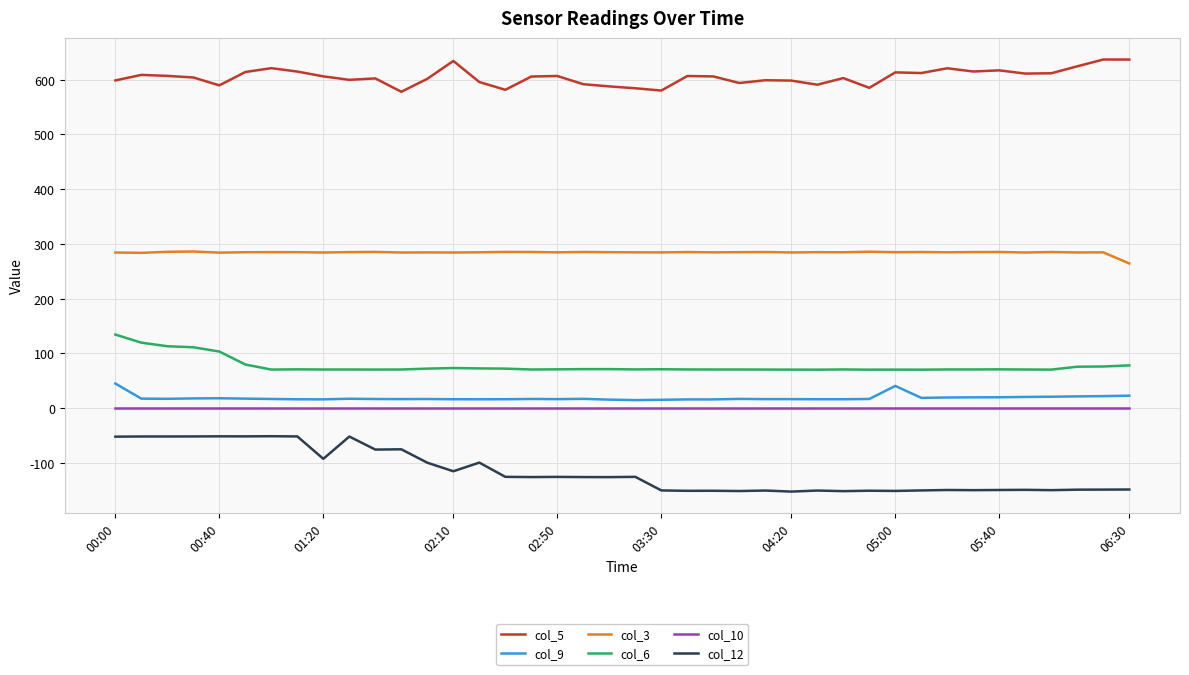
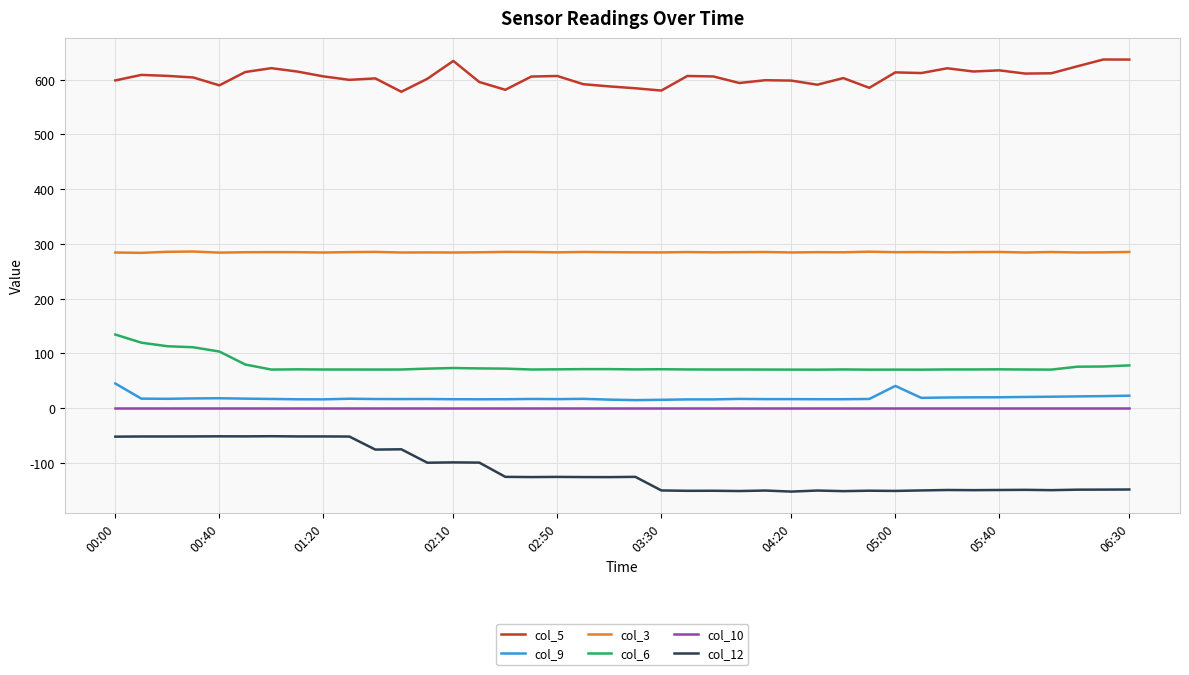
col_12, 01:20: -90 -> -50
col_12, 02:10: -120 -> -100
col_3, 06:30: 260 -> 290
